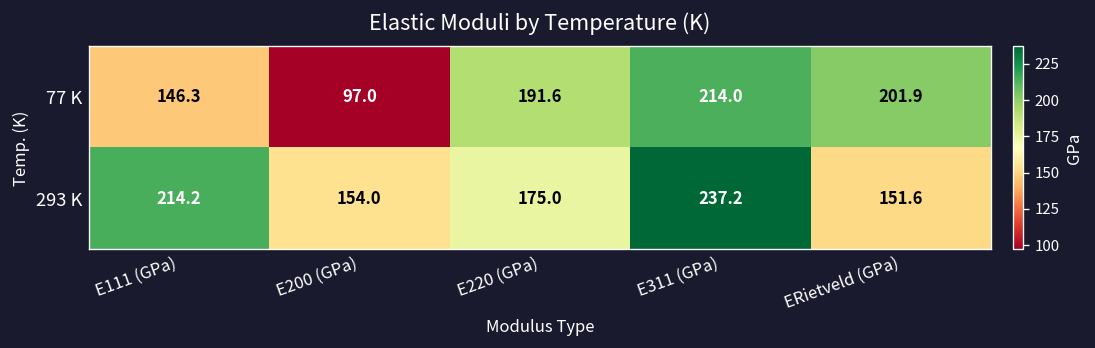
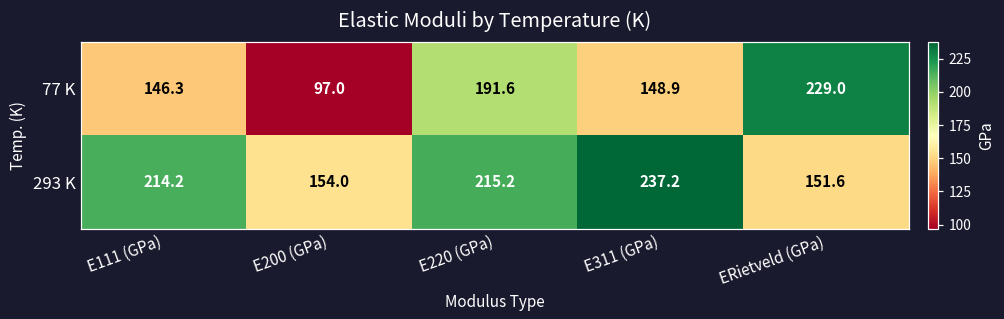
77 K, E311 (GPa): 214.0 -> 148.9
77 K, ERietveld (GPa): 201.9 -> 229.0
293 K, E220 (GPa): 175.0 -> 215.2
